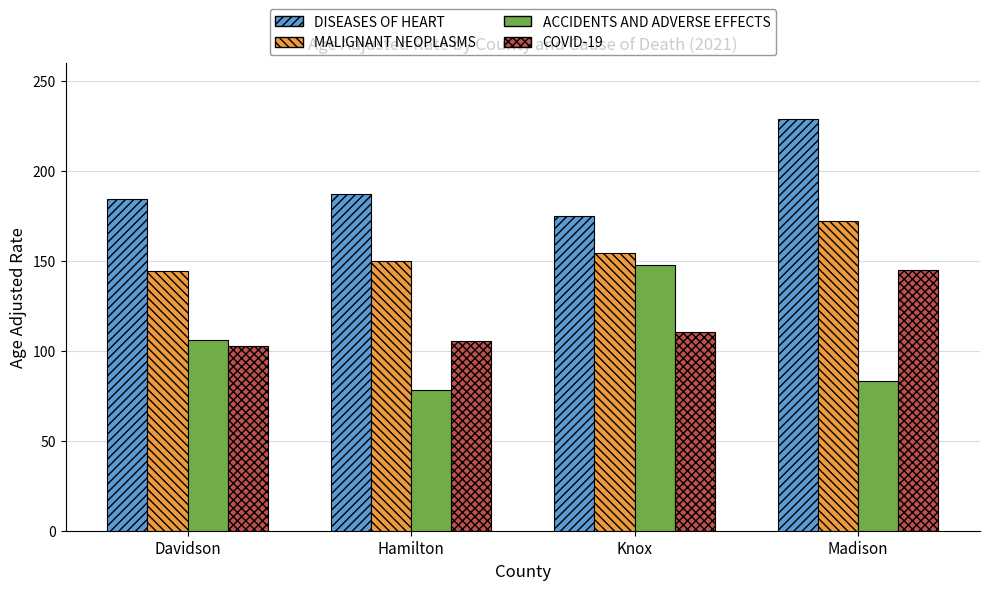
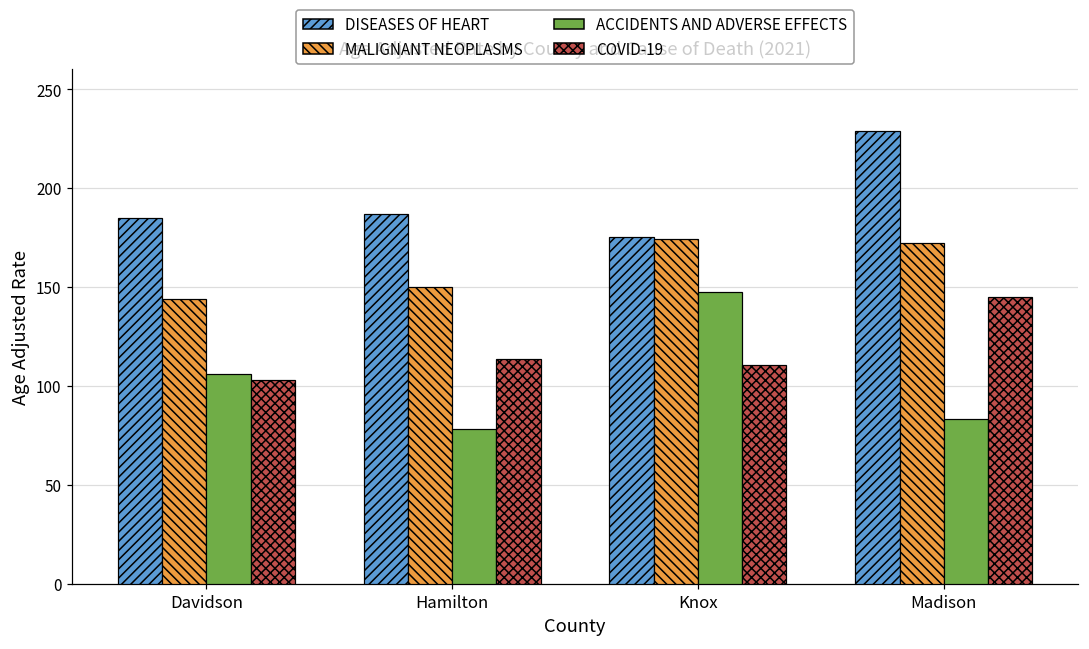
COVID-19, Hamilton: 106 -> 113
MALIGNANT NEOPLASMS, Knox: 155 -> 174
